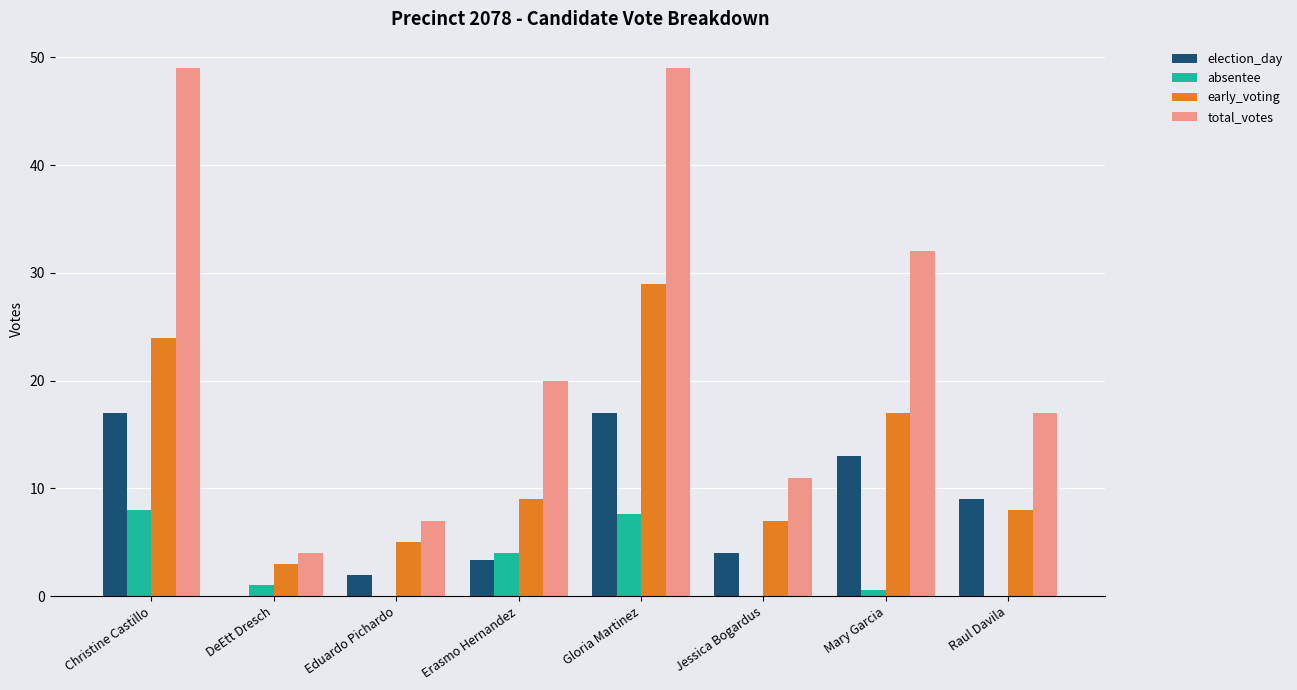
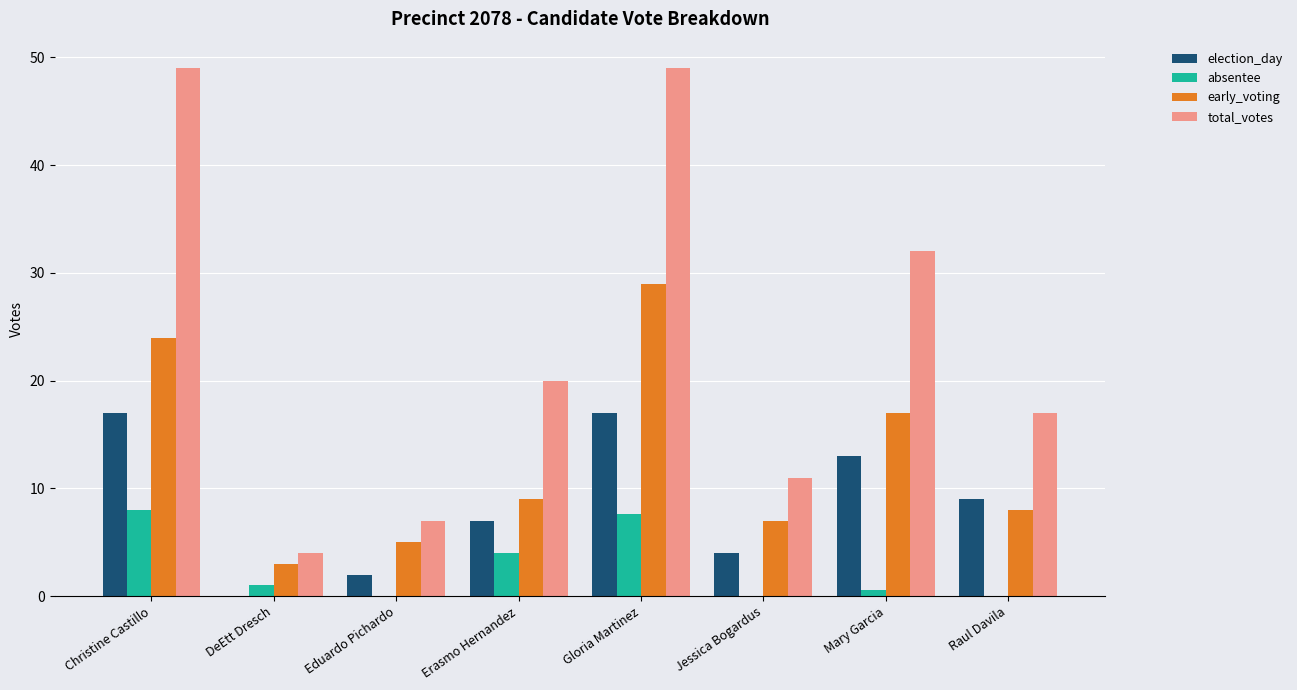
election_day, Erasmo Hernandez: 3.4 -> 7.0
